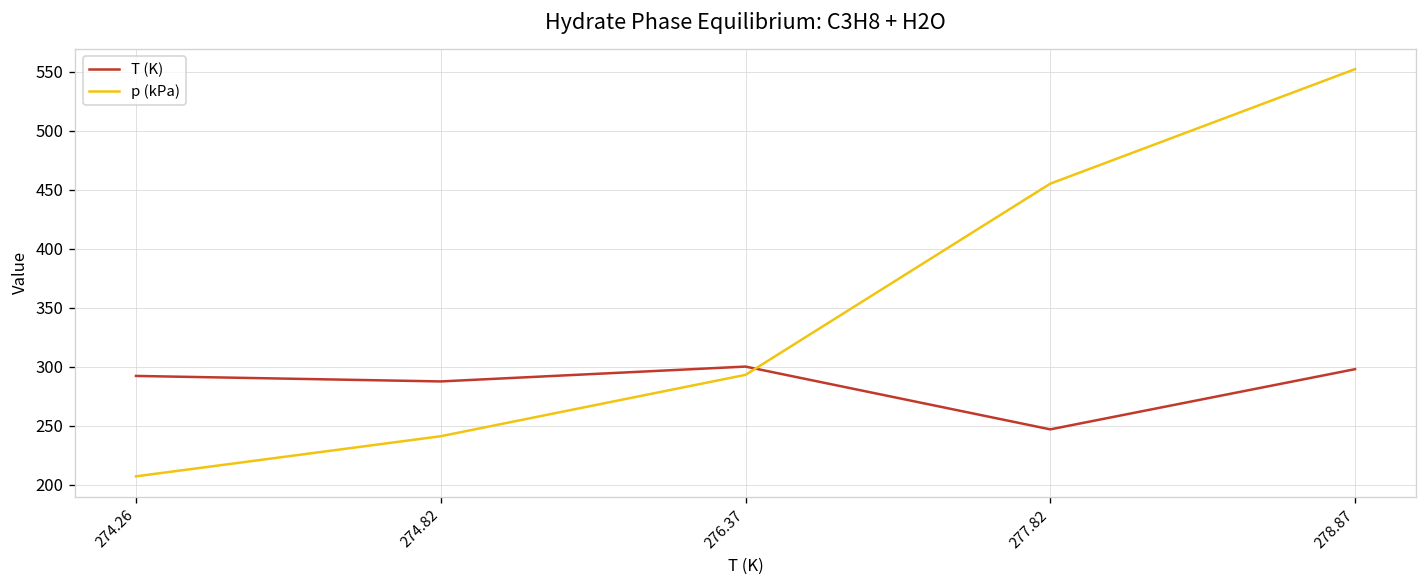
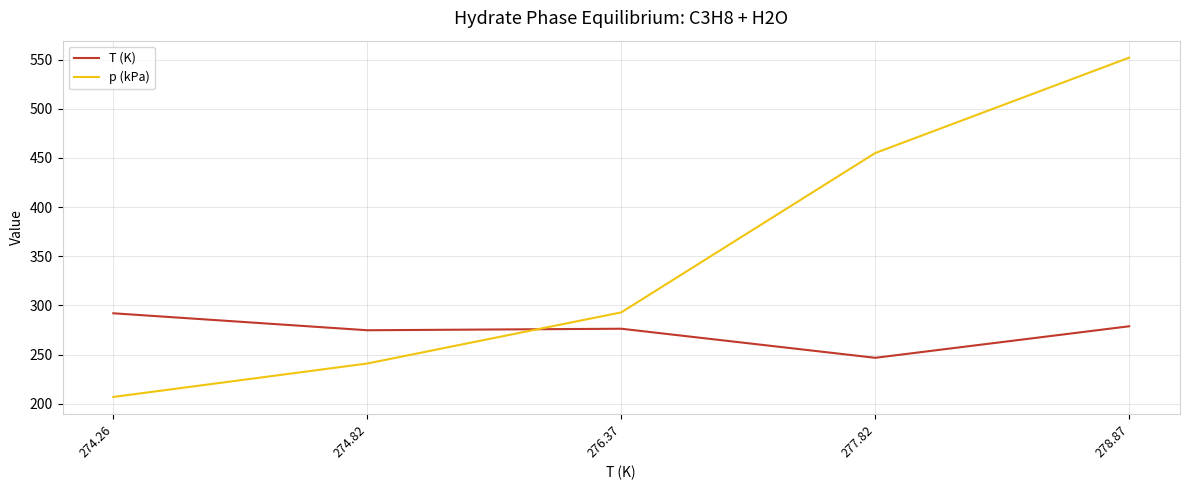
T (K), 274.82: 290 -> 270
T (K), 276.37: 300 -> 280
T (K), 278.87: 300 -> 280
